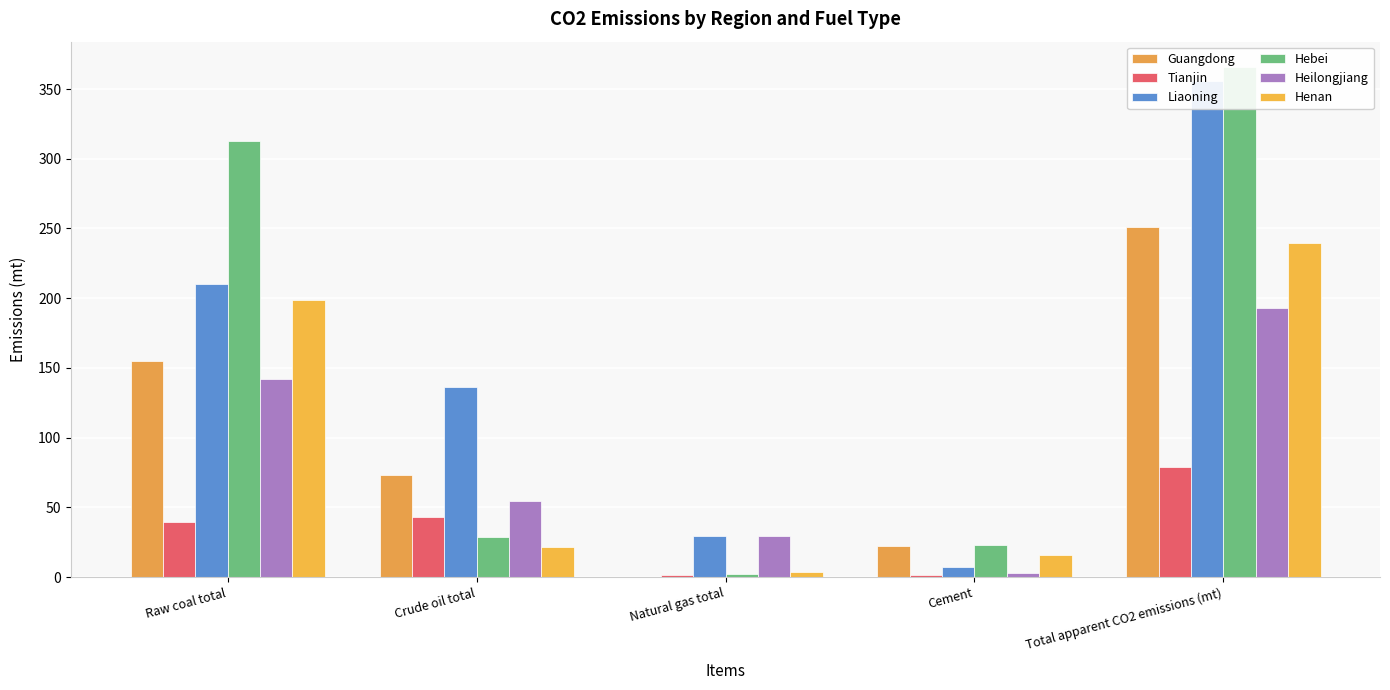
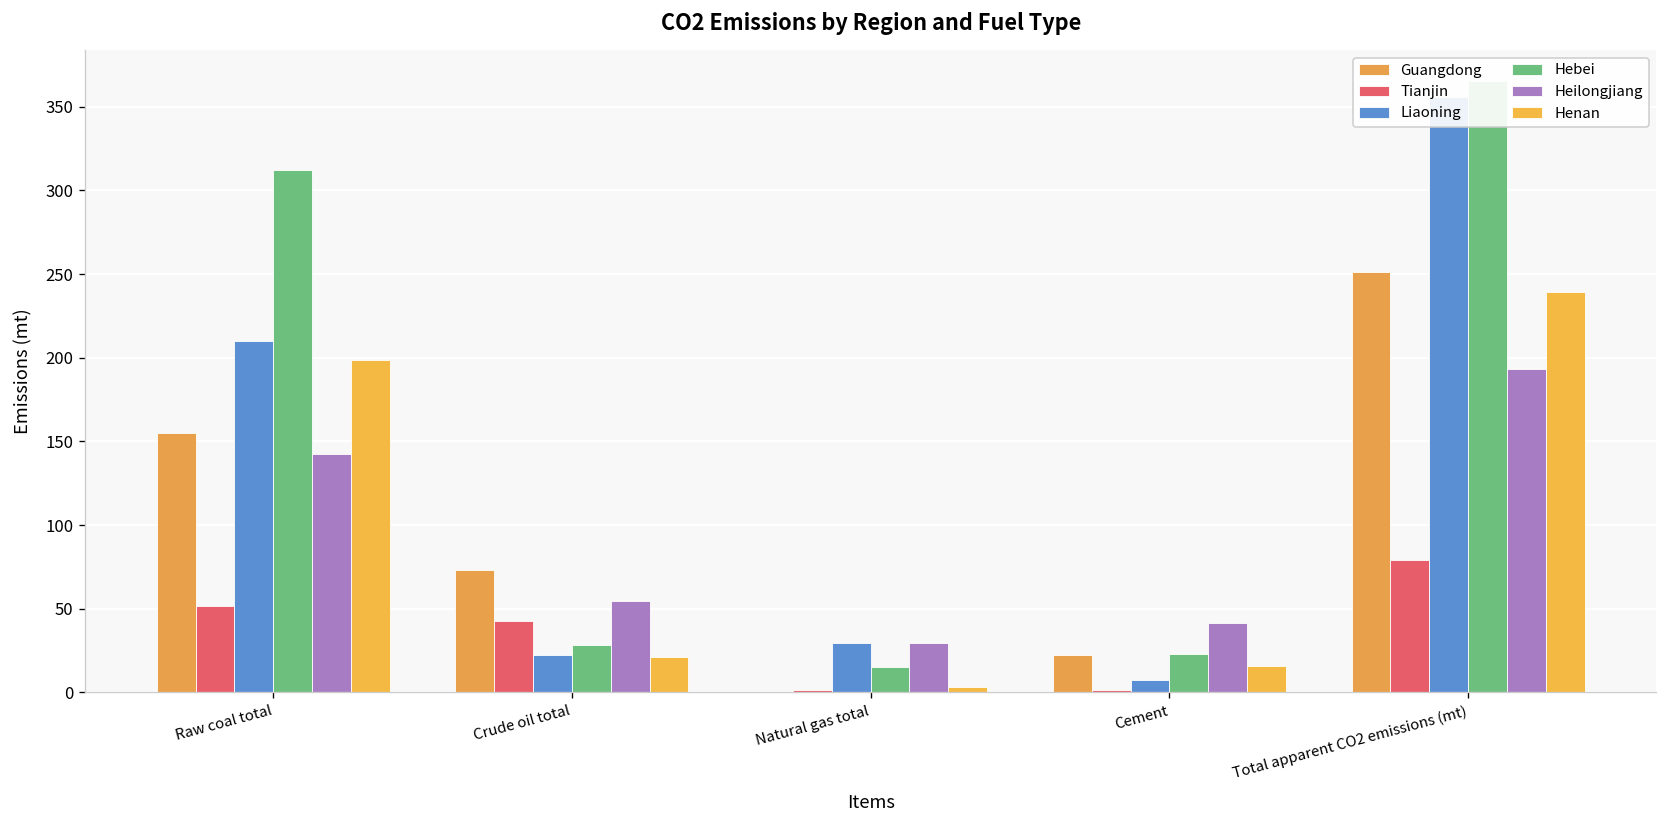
Tianjin, Raw coal total: 40 -> 52
Liaoning, Crude oil total: 136 -> 22
Hebei, Natural gas total: 2 -> 15
Heilongjiang, Cement: 3 -> 42
